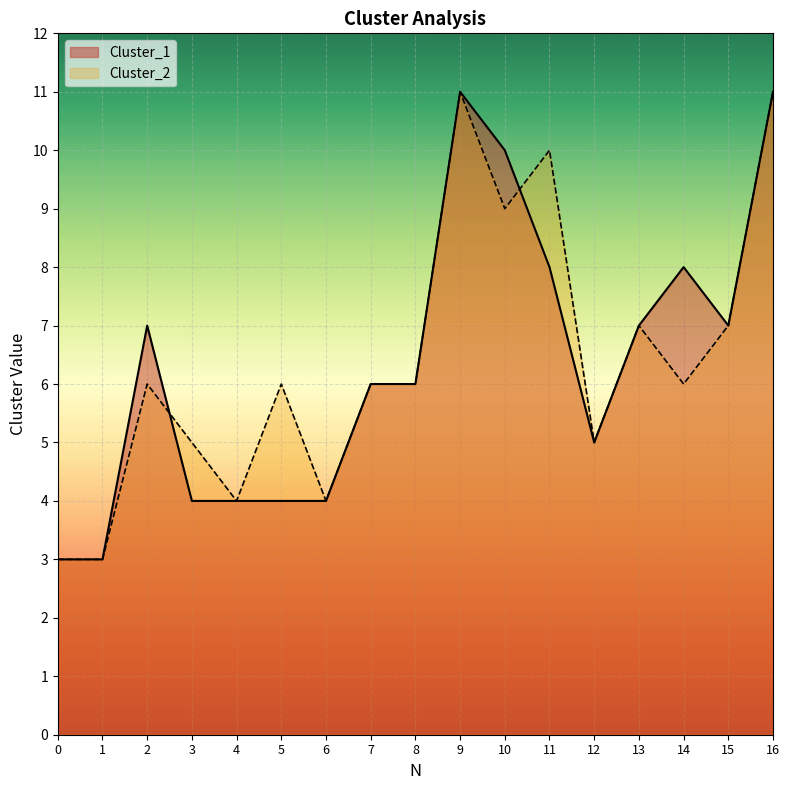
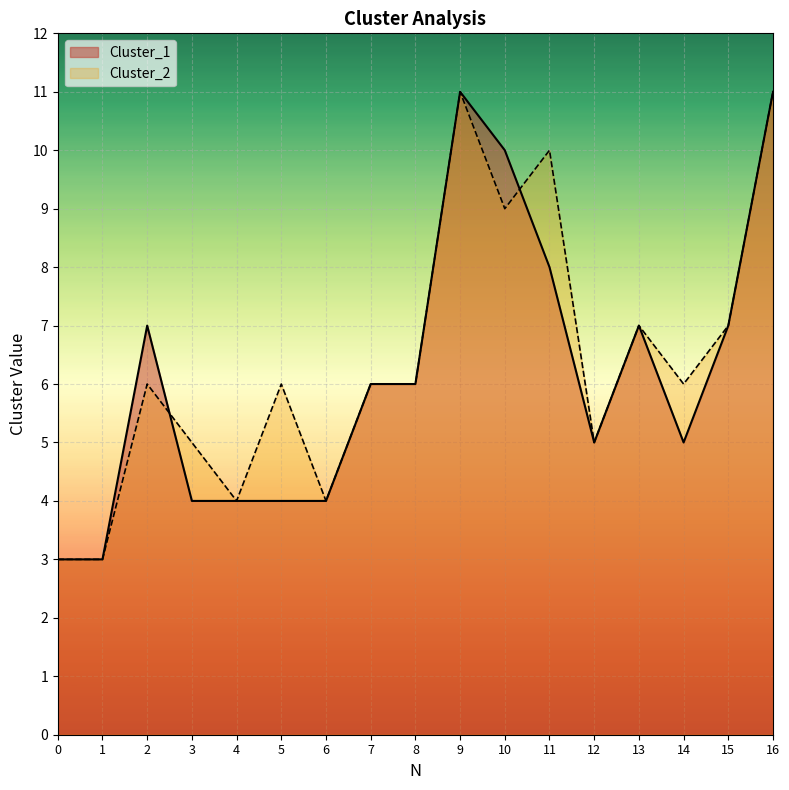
Cluster_1, 14: 8 -> 5
